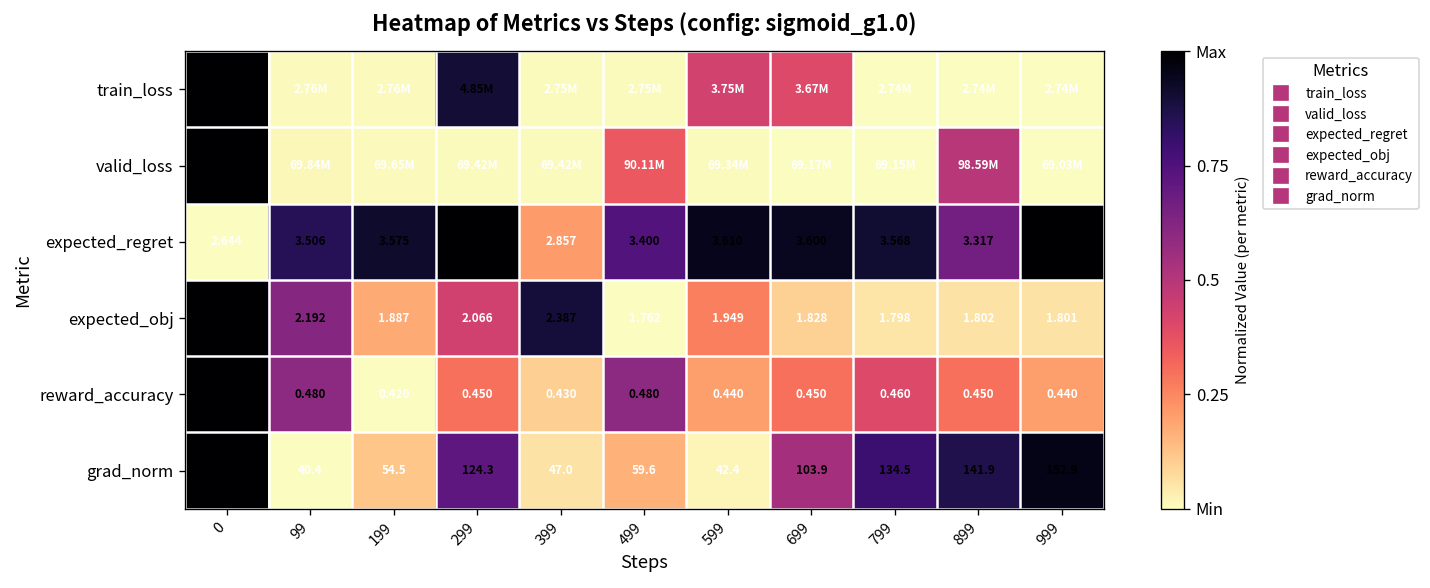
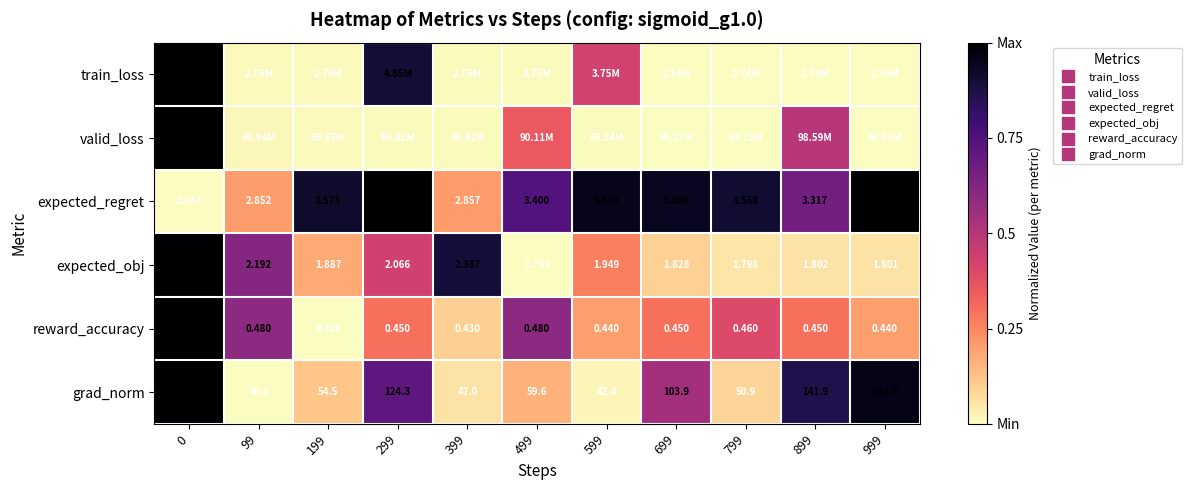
train_loss, 699: 3.67M -> 2.74M
expected_regret, 99: 3.506 -> 2.852
grad_norm, 799: 134.5 -> 50.9
